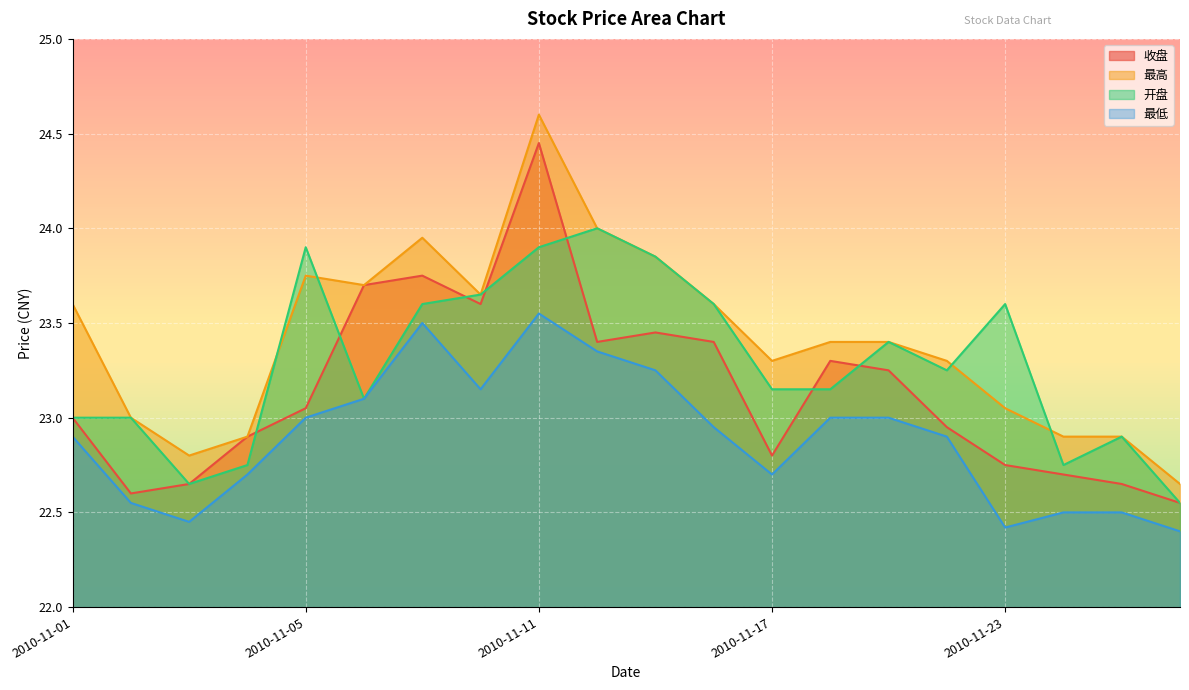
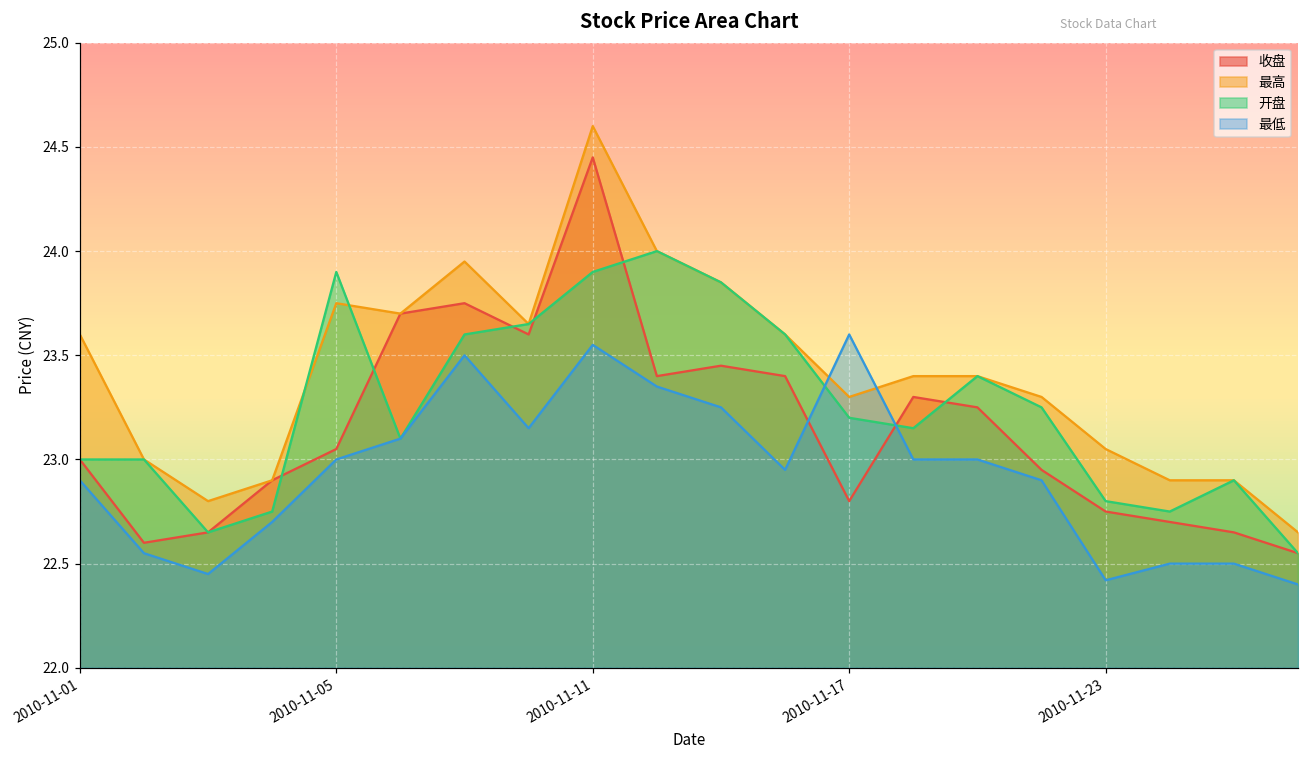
开盘, 2010-11-17: 23.15 -> 23.20
最低, 2010-11-17: 22.7 -> 23.6
开盘, 2010-11-23: 23.6 -> 22.8
